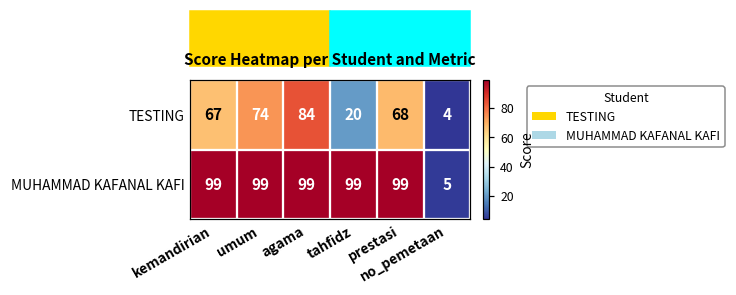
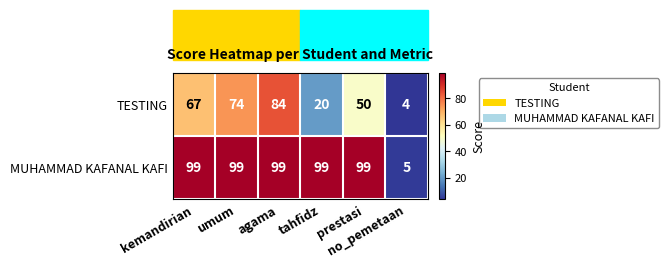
TESTING, prestasi: 68 -> 50
